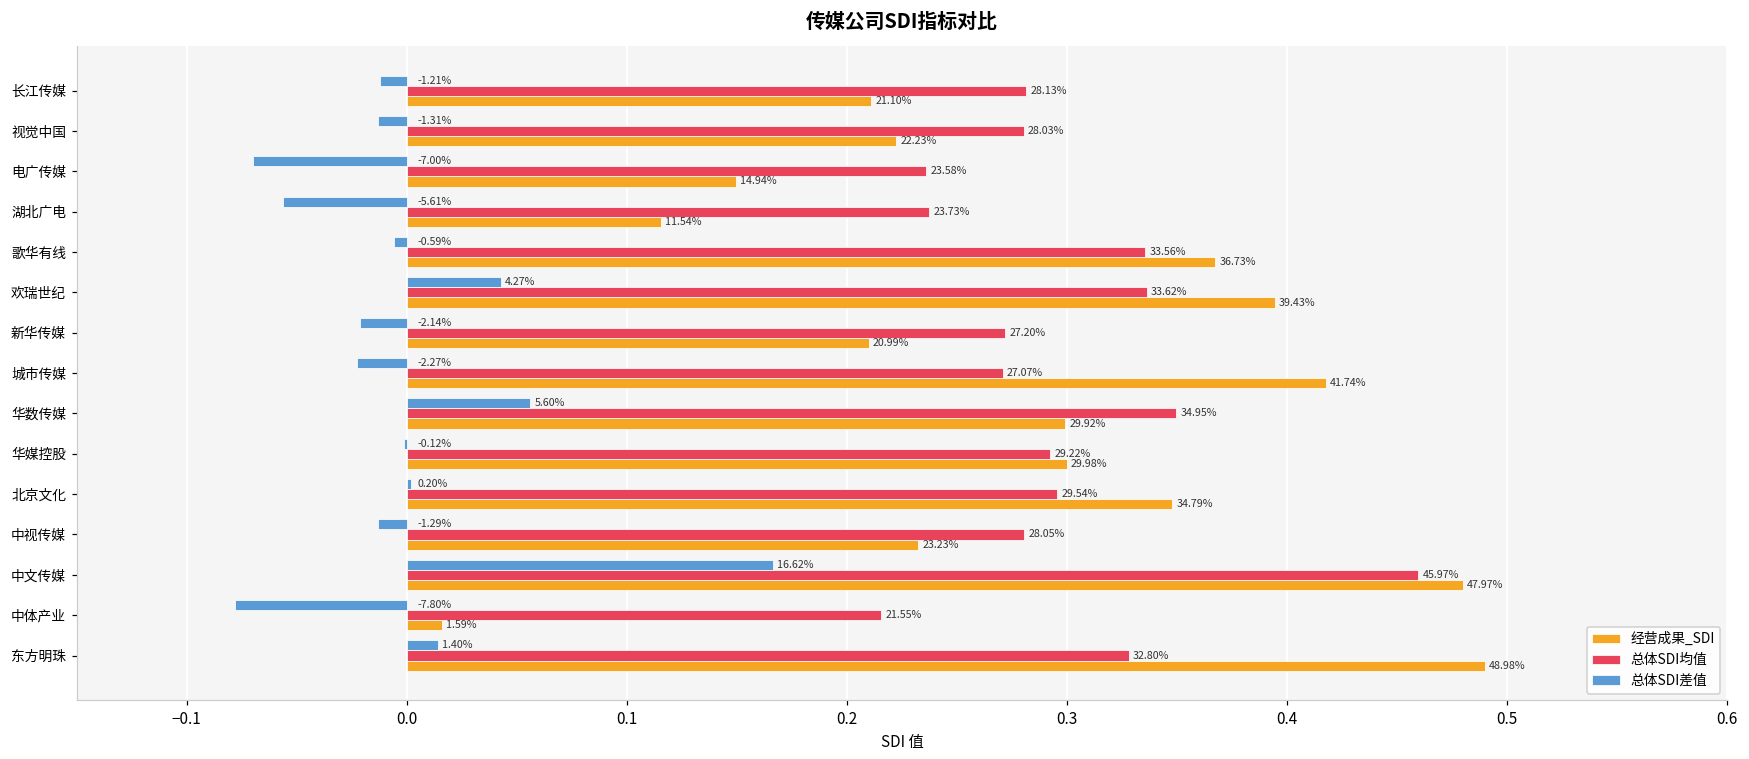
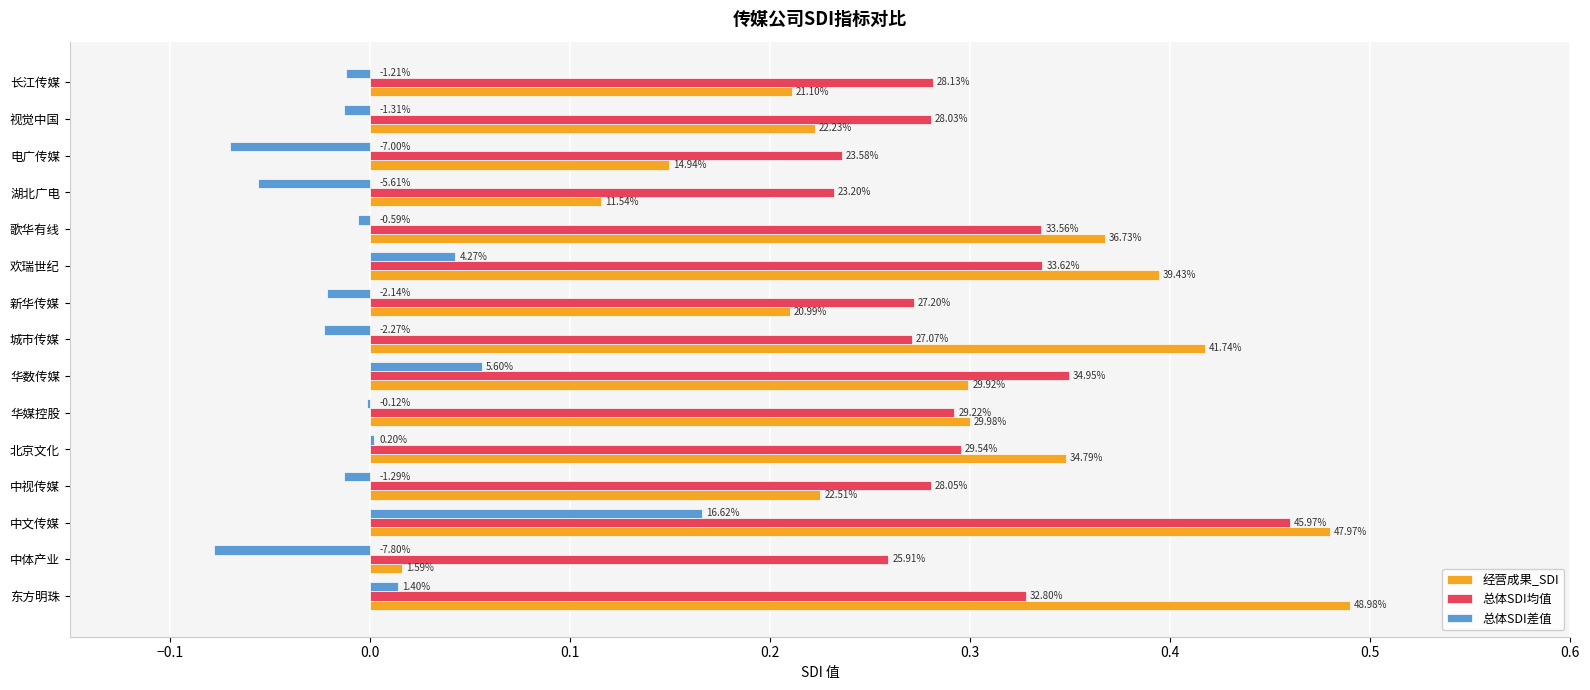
总体SDI均值, 湖北广电: 23.73% -> 23.20%
经营成果_SDI, 中视传媒: 23.23% -> 22.51%
总体SDI均值, 中体产业: 21.55% -> 25.91%
